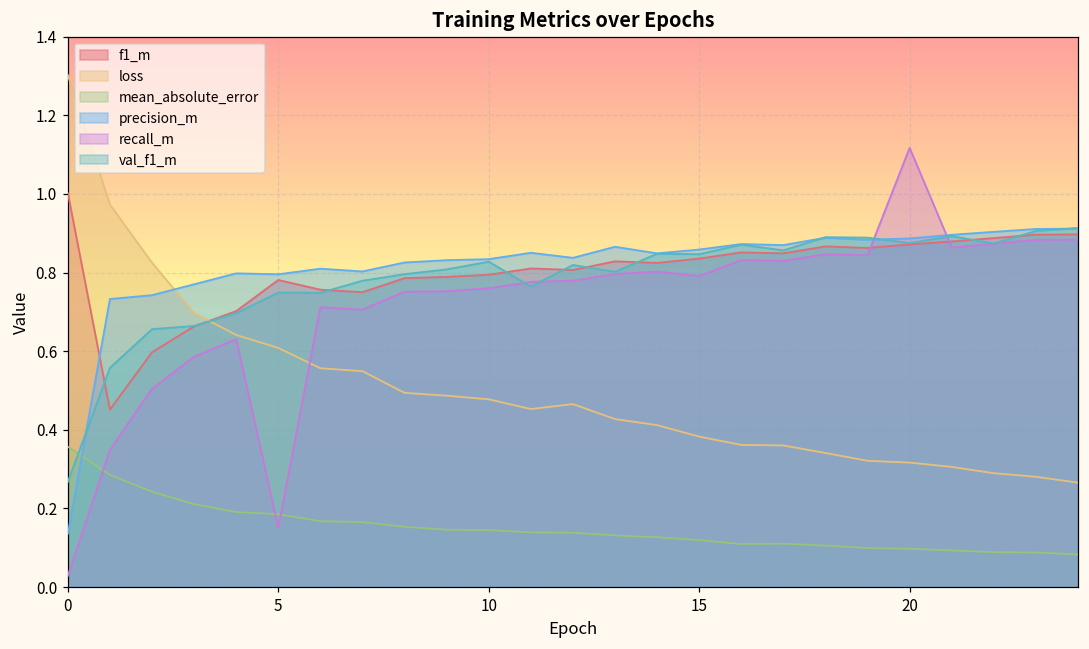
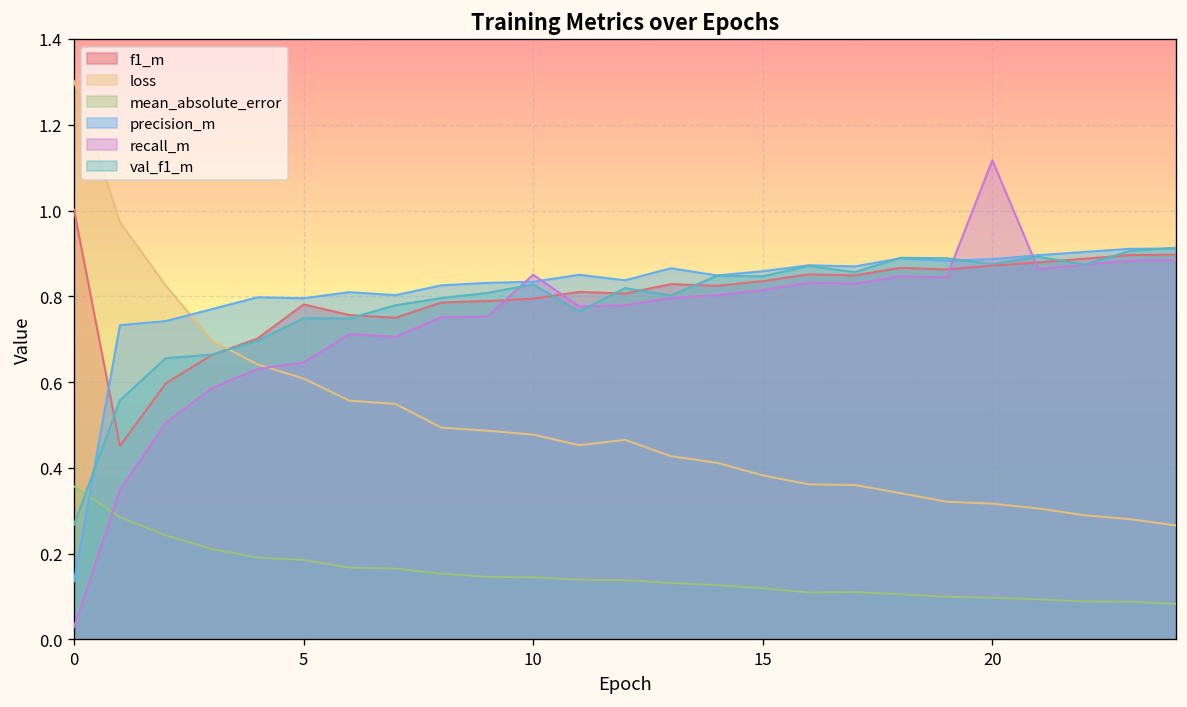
recall_m, 5: 0.15 -> 0.65
recall_m, 10: 0.76 -> 0.85
recall_m, 15: 0.79 -> 0.81
